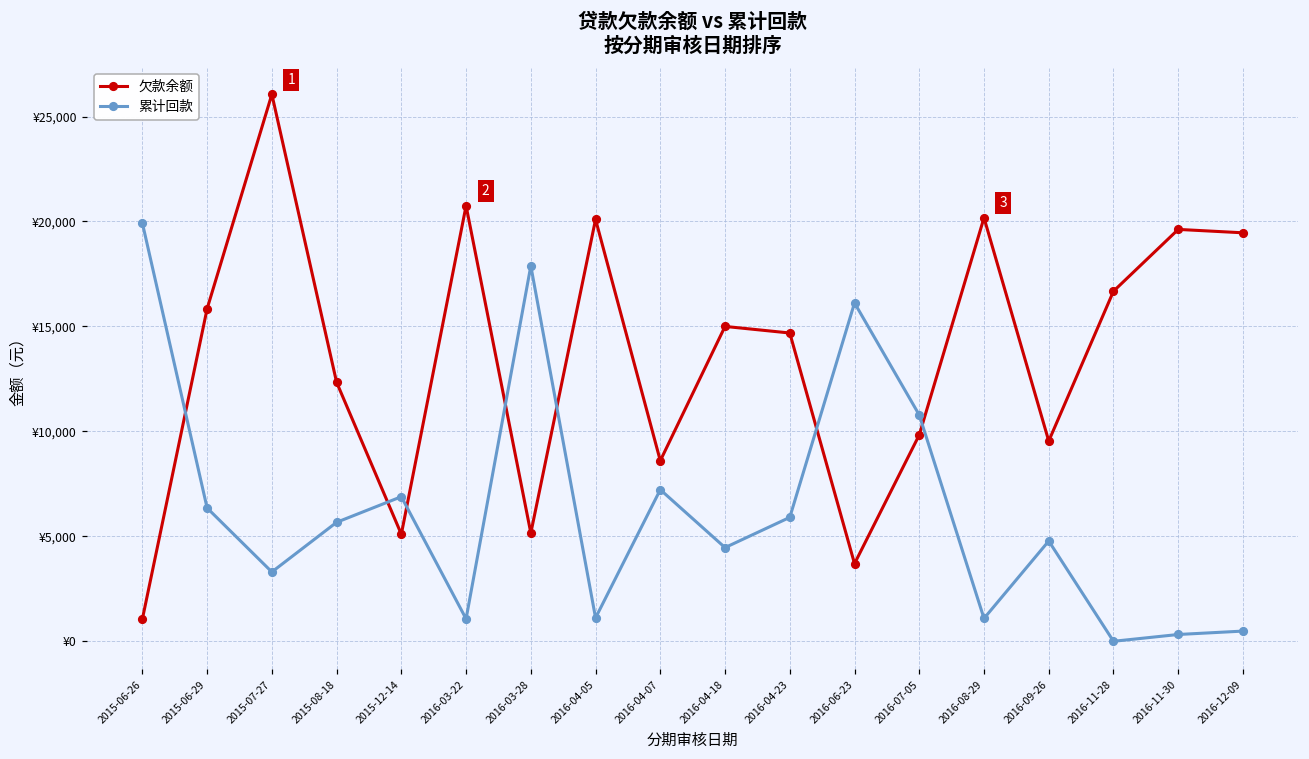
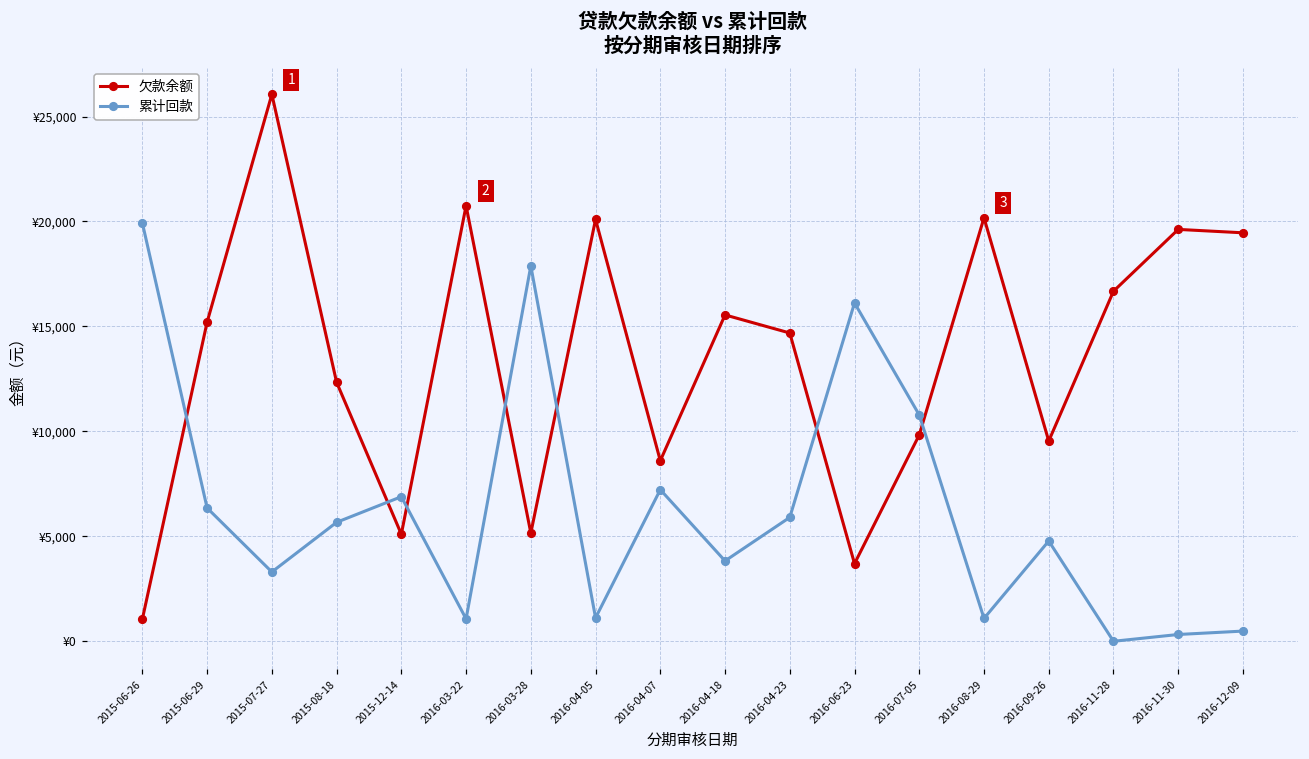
欠款余额, 2015-06-29: ¥15,800 -> ¥15,200
欠款余额, 2016-04-18: ¥15,000 -> ¥15,500
累计回款, 2016-04-18: ¥4,500 -> ¥3,800
